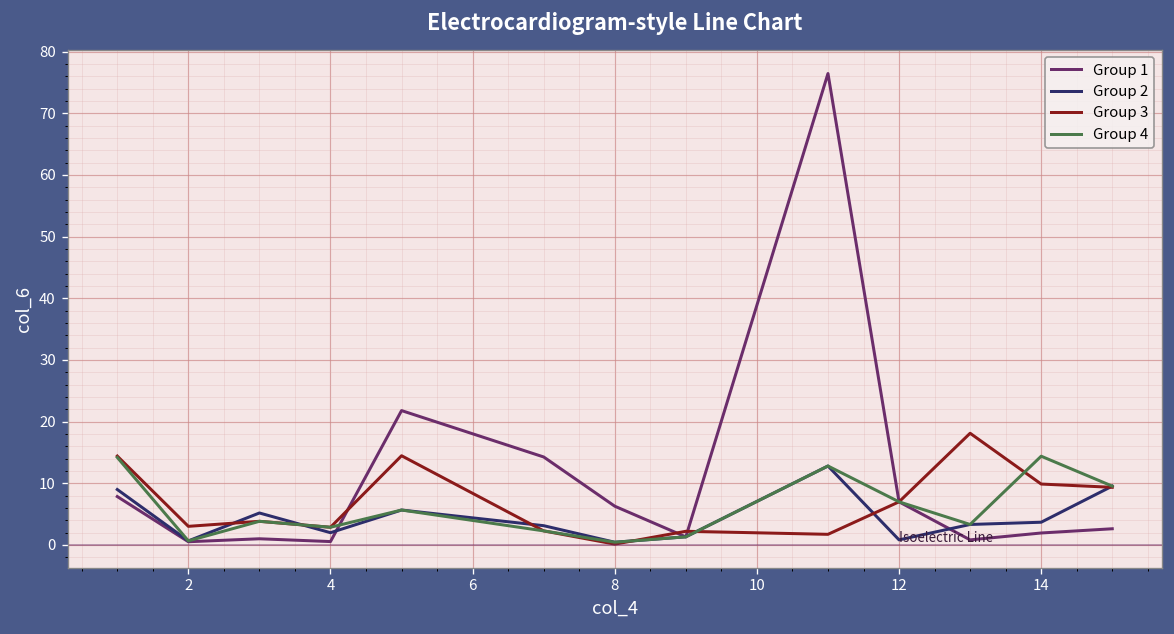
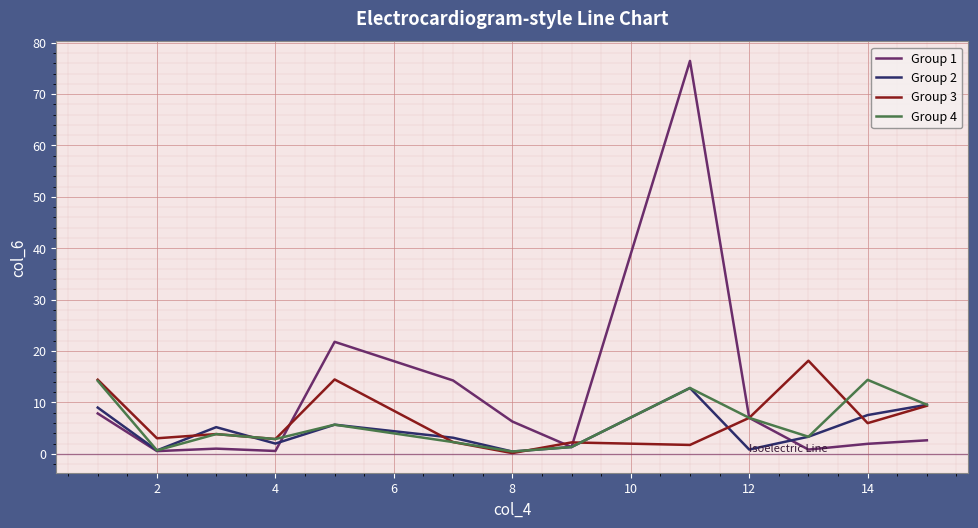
Group 2, 14: 4 -> 8
Group 3, 14: 10 -> 6
